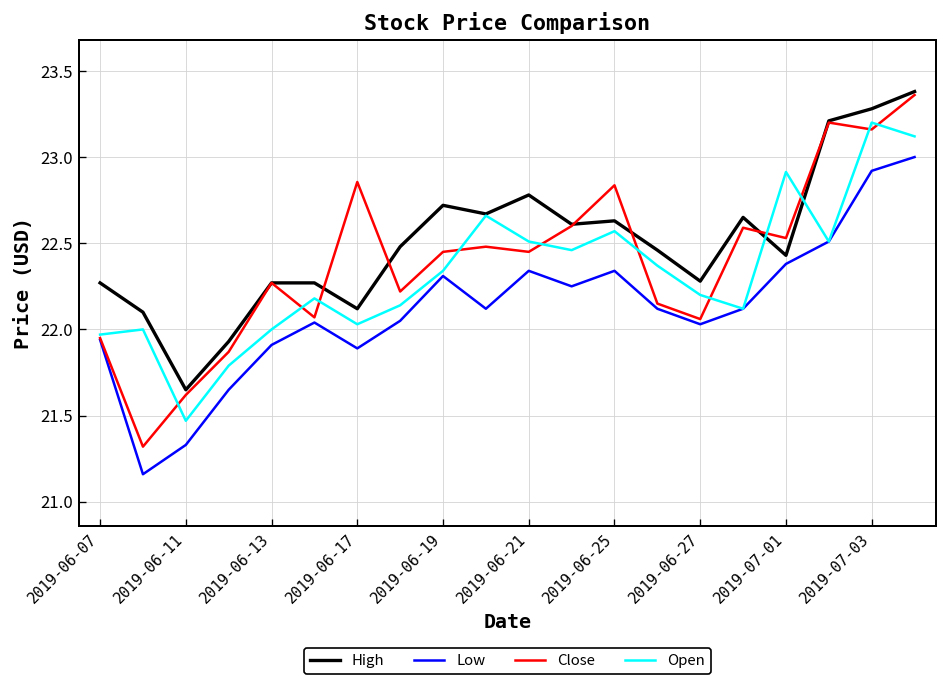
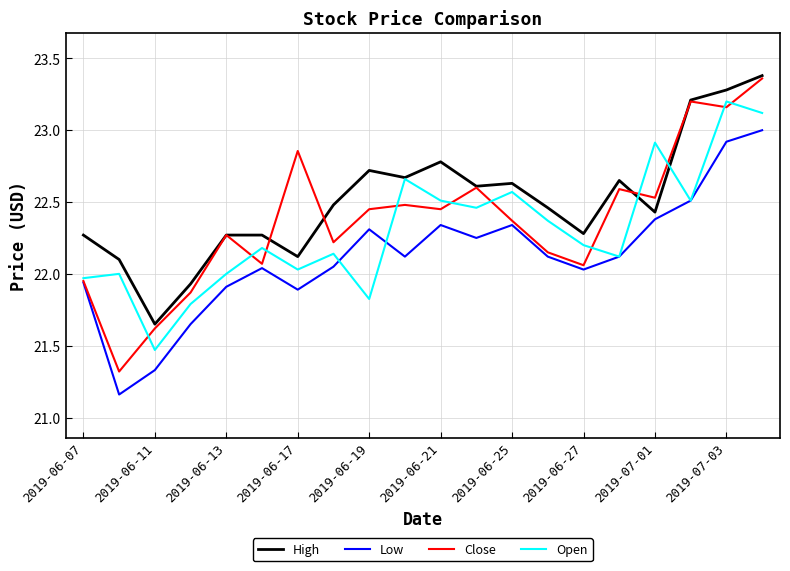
Open, 2019-06-19: 22.34 -> 21.82
Close, 2019-06-25: 22.84 -> 22.37
